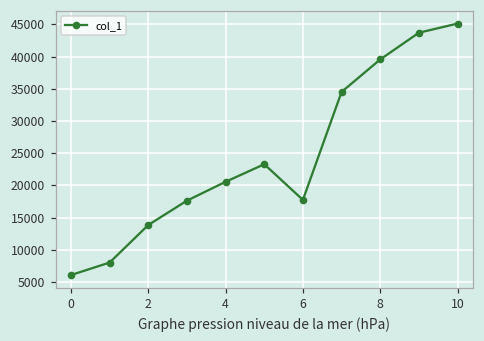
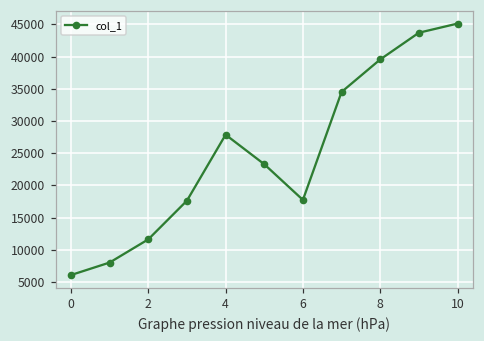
2: 14000 -> 12000
4: 21000 -> 28000
